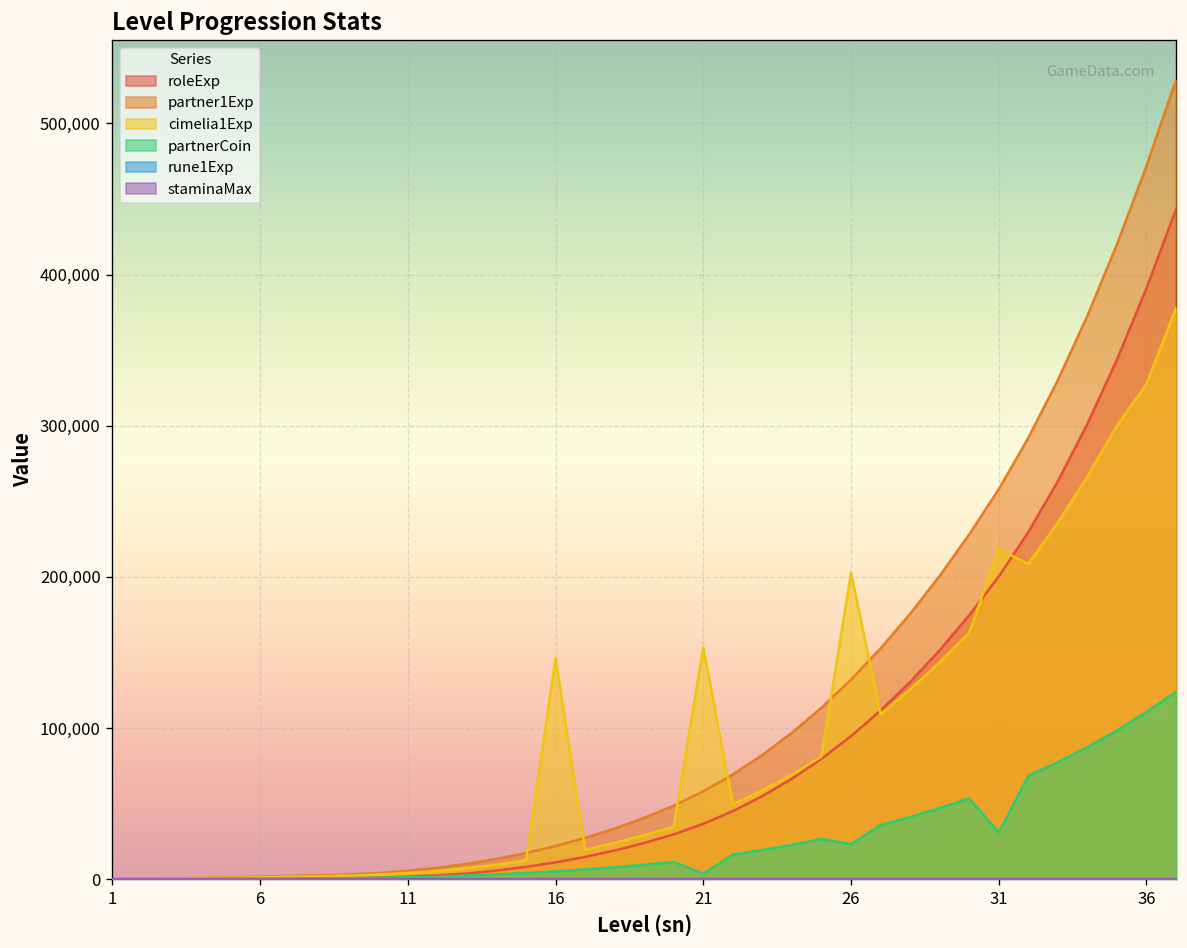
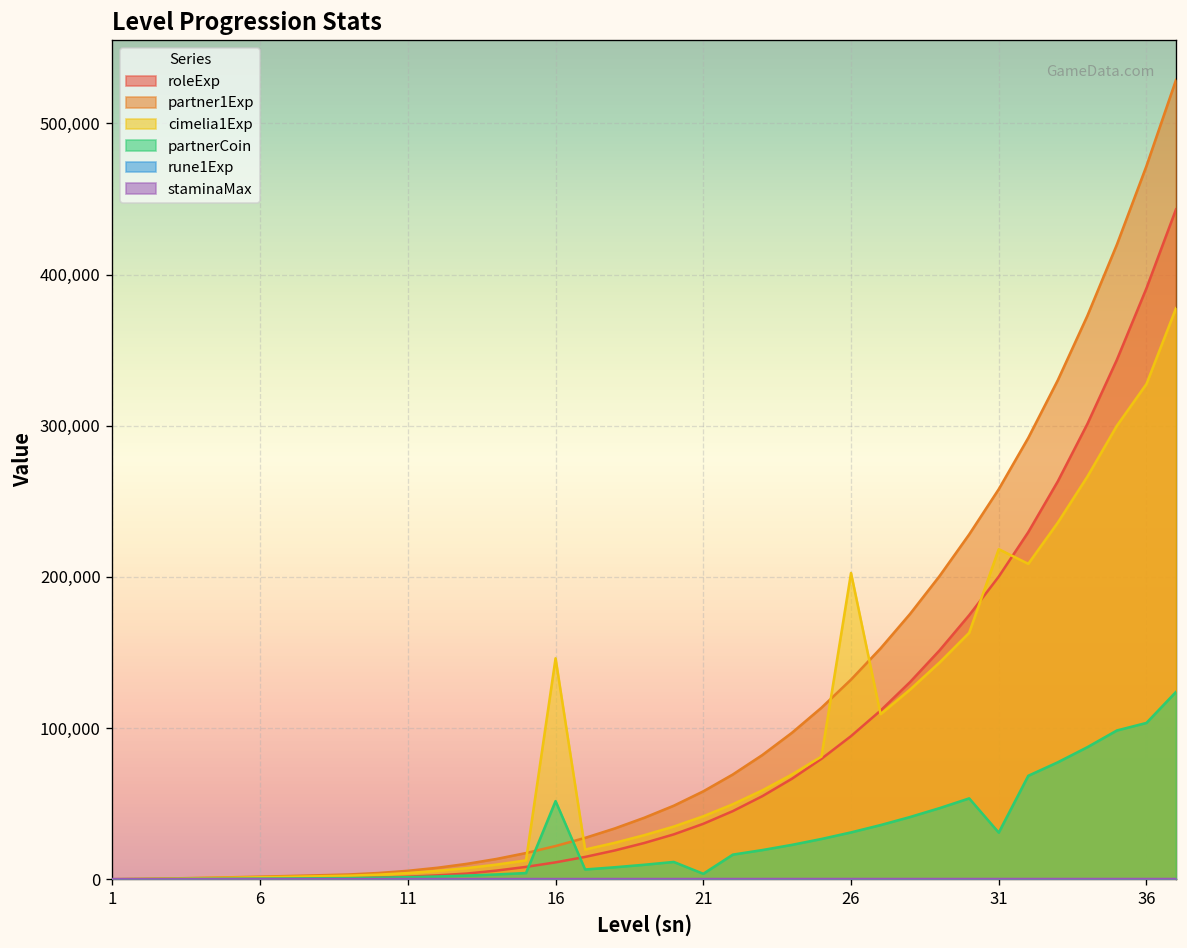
partnerCoin, 16: 5,000 -> 52,000
cimelia1Exp, 21: 153,000 -> 42,000
partnerCoin, 26: 23,000 -> 31,000
partnerCoin, 36: 111,000 -> 103,000
